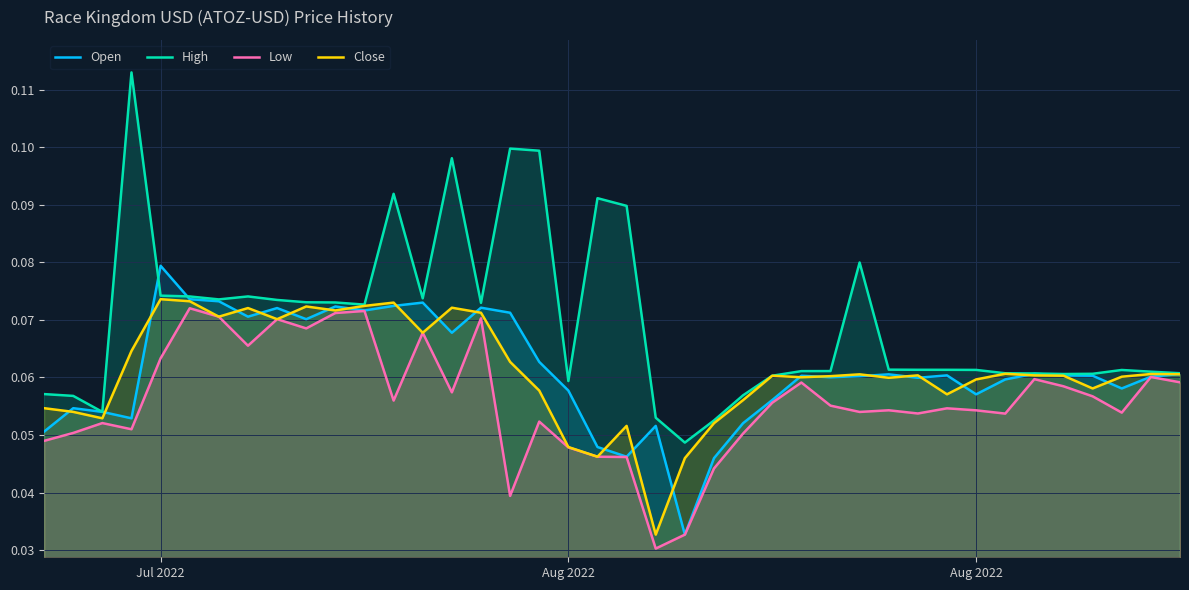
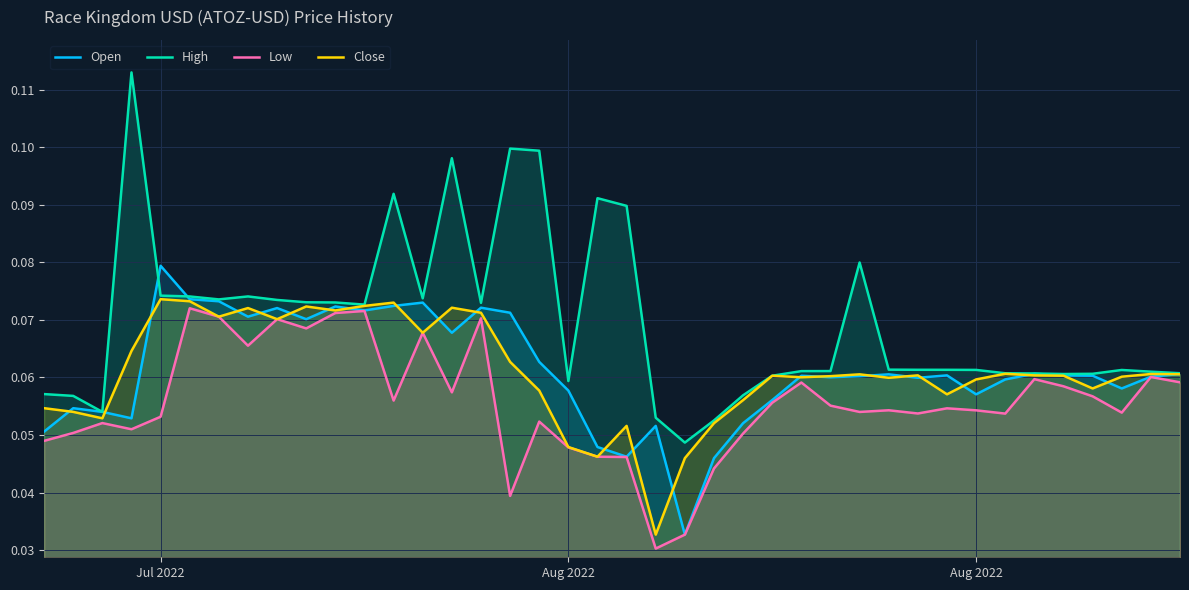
Low, Jul 2022: 0.063 -> 0.053
